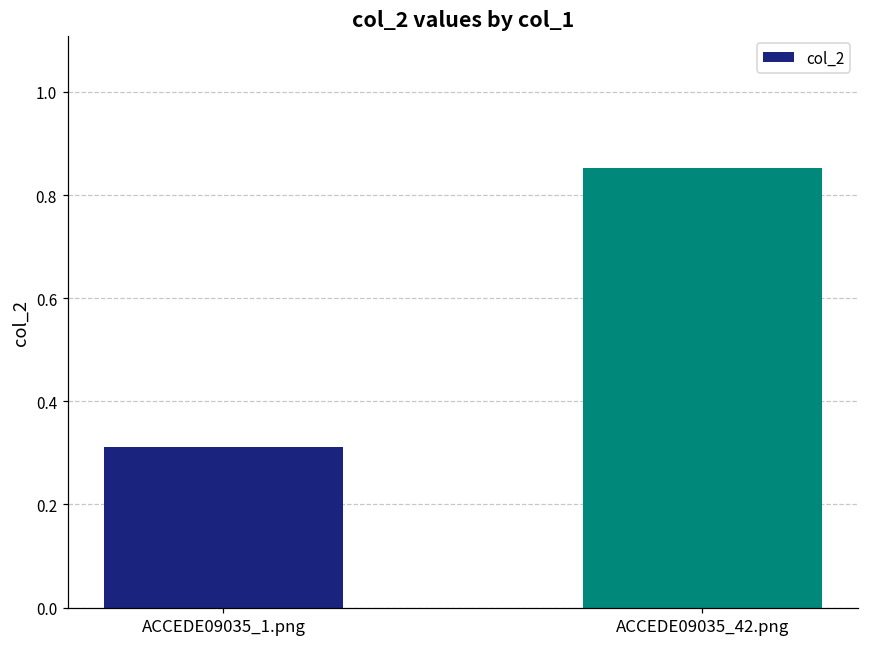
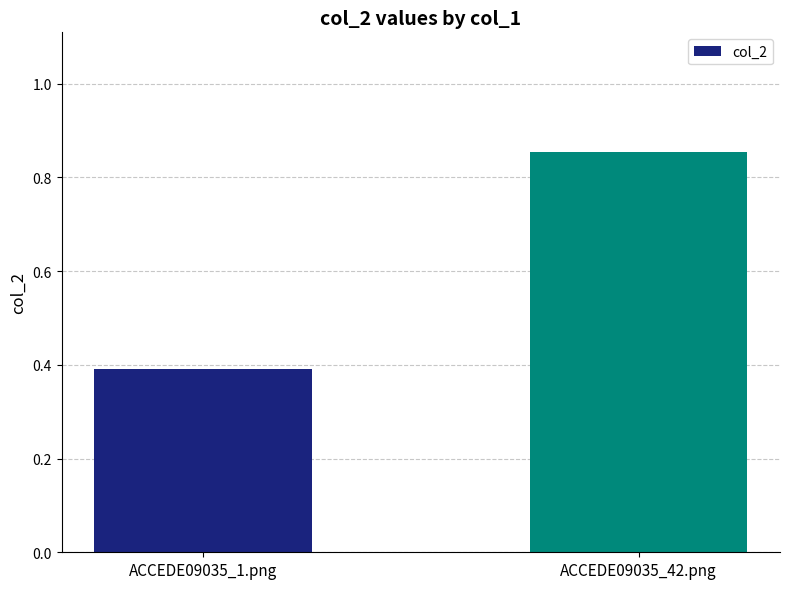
ACCEDE09035_1.png: 0.31 -> 0.39
